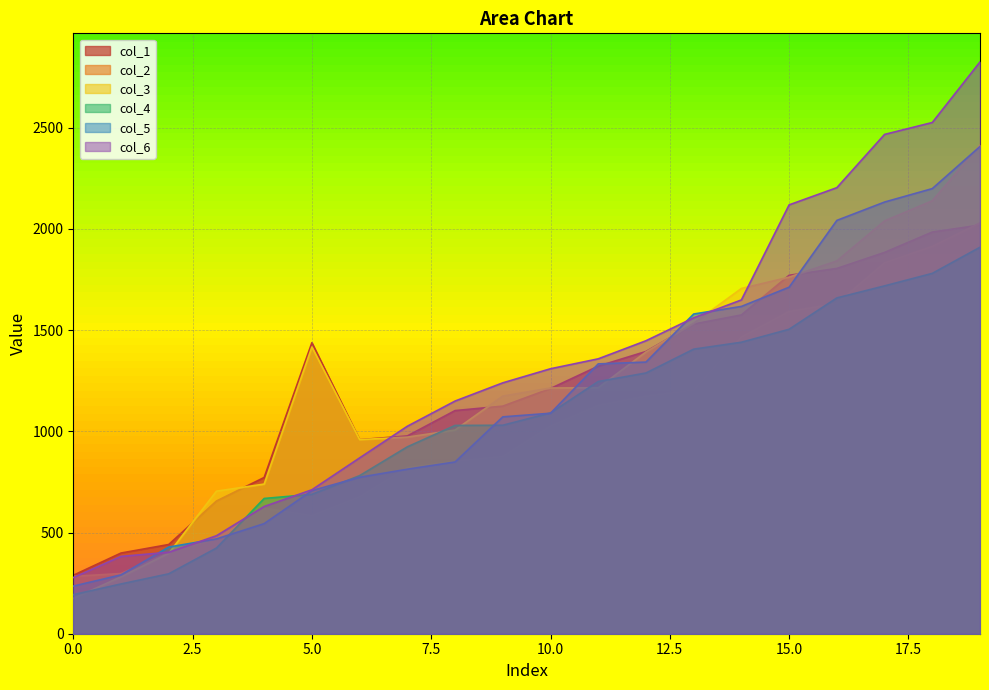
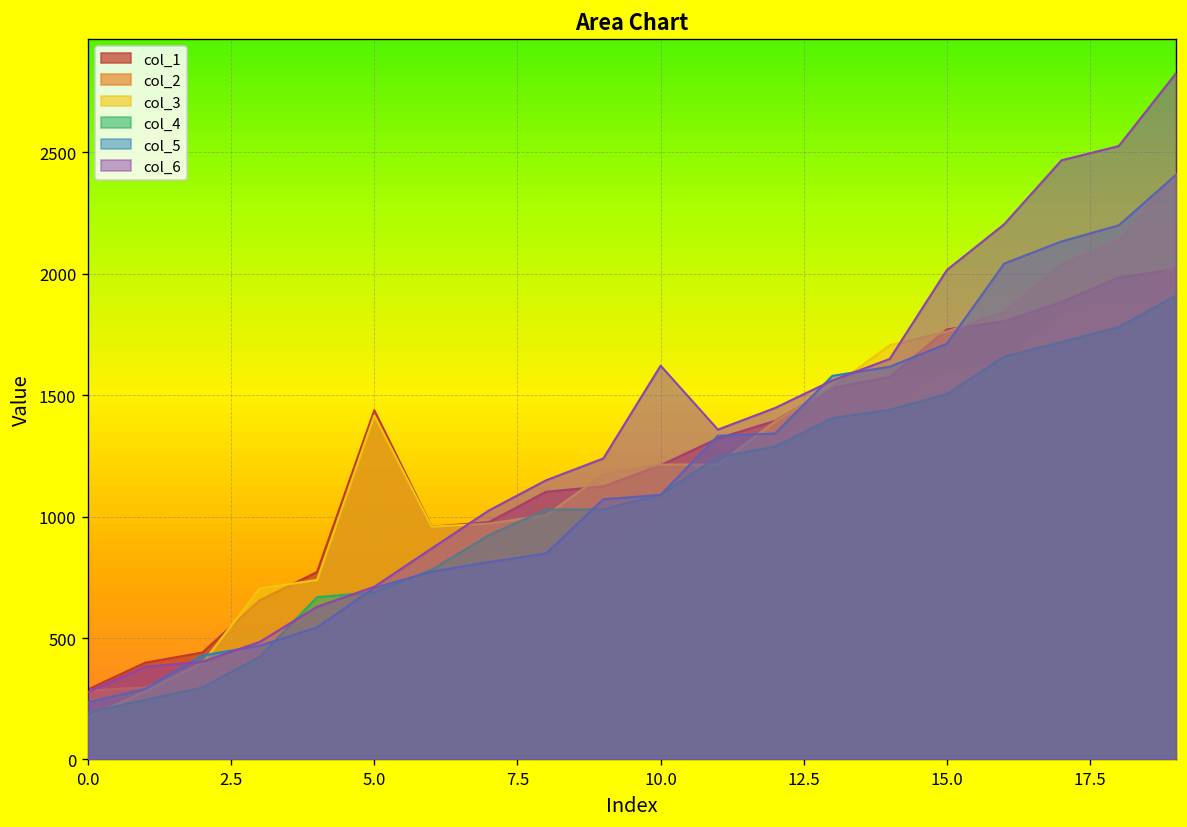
col_6, 10.0: 1310 -> 1620
col_6, 15.0: 2120 -> 2020
